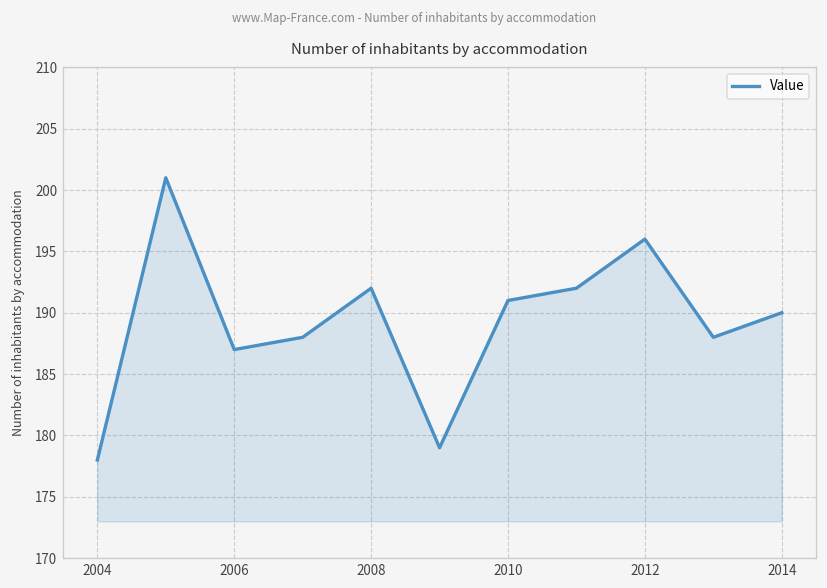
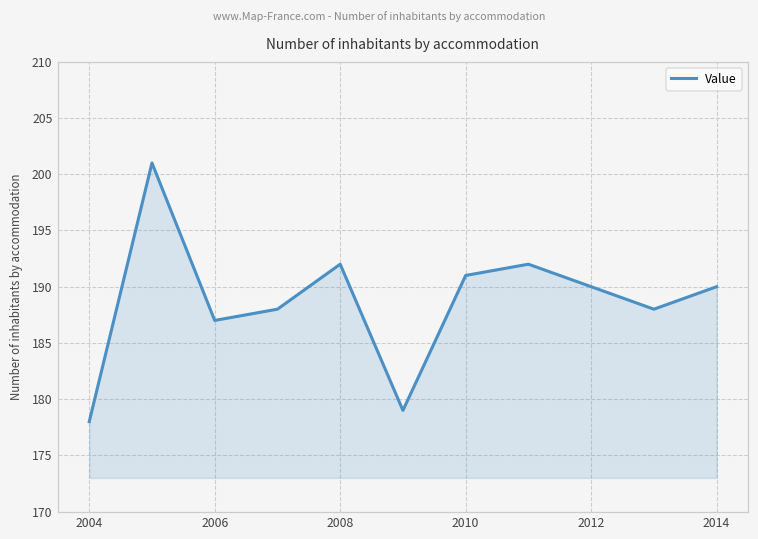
2012: 196 -> 190
